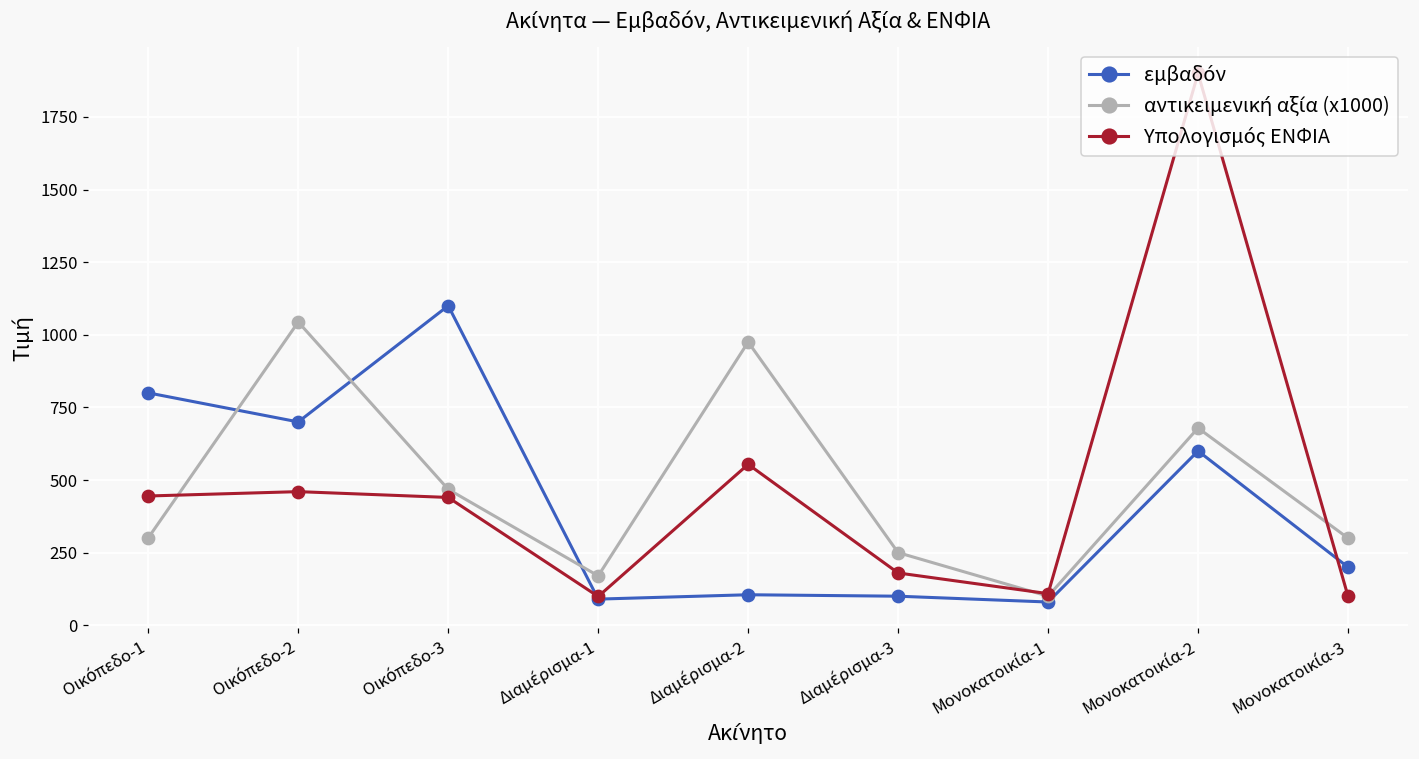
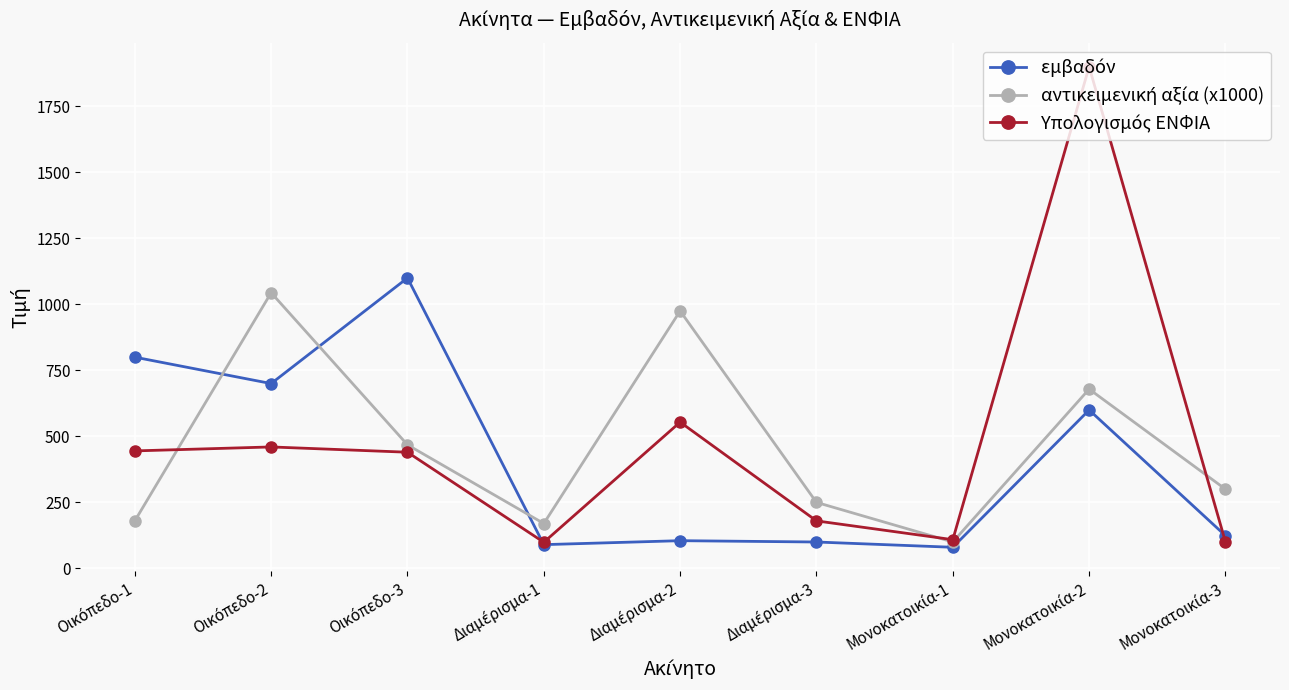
αντικειμενική αξία (x1000), Οικόπεδο-1: 300 -> 180
εμβαδόν, Μονοκατοικία-3: 200 -> 120
